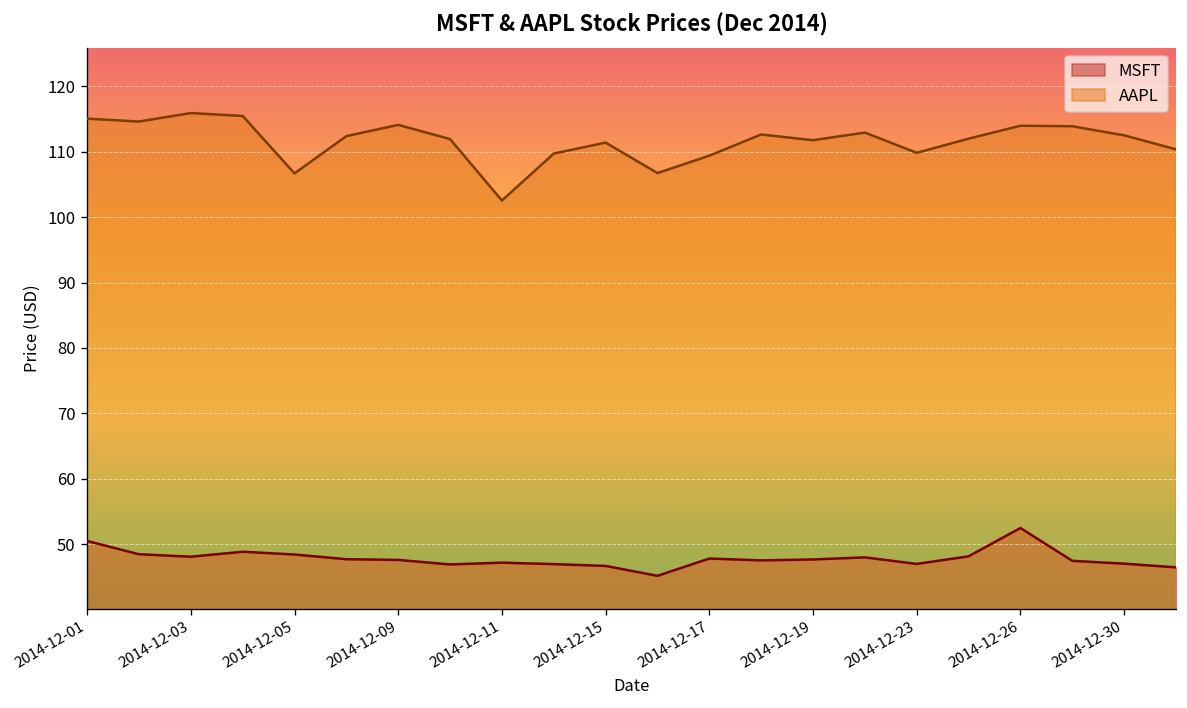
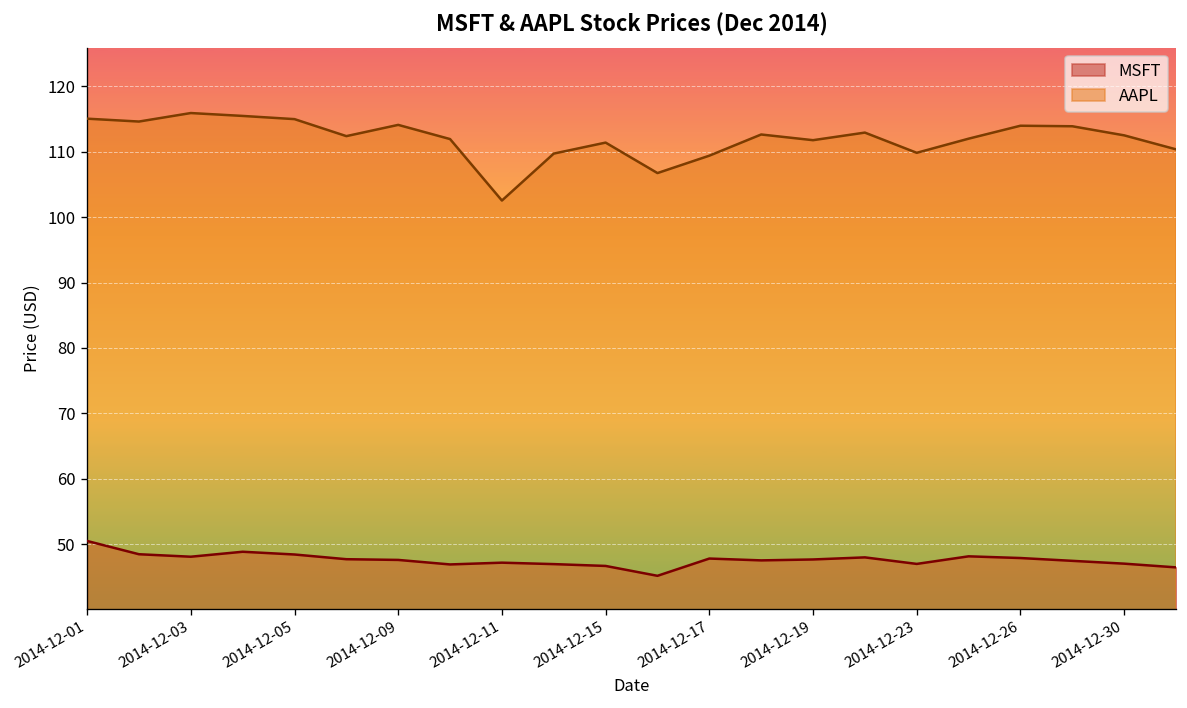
AAPL, 2014-12-05: 107 -> 115
MSFT, 2014-12-26: 52 -> 48
